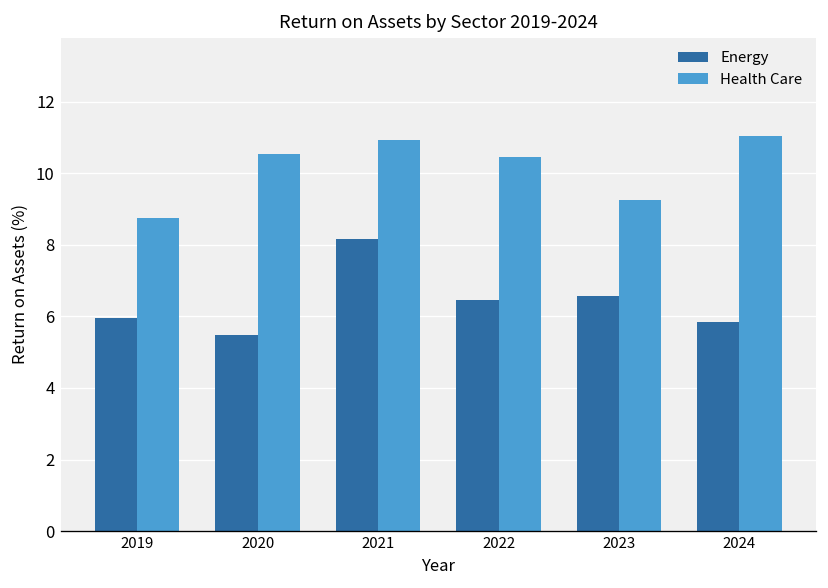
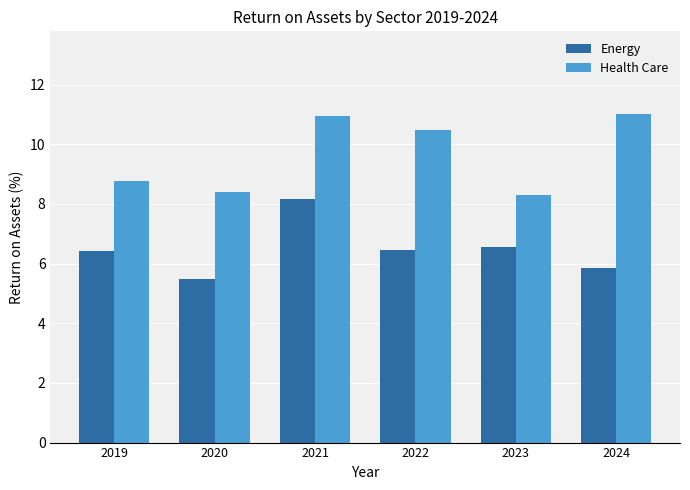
Energy, 2019: 5.9 -> 6.4
Health Care, 2020: 10.5 -> 8.4
Health Care, 2023: 9.3 -> 8.3
